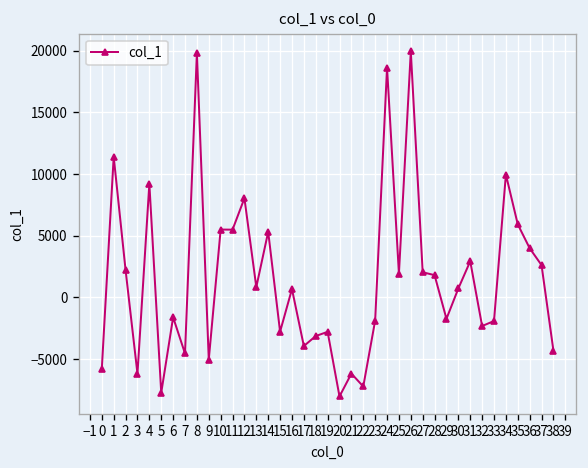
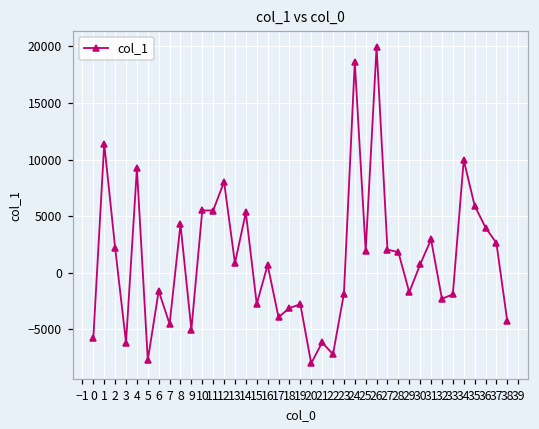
8: 19800 -> 4300
